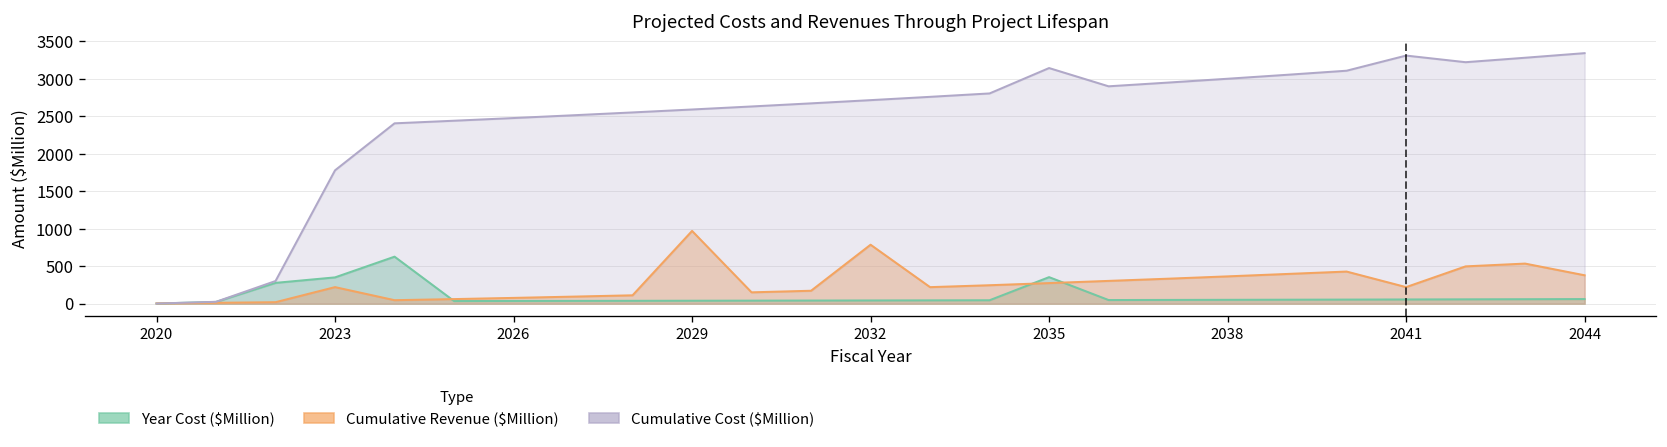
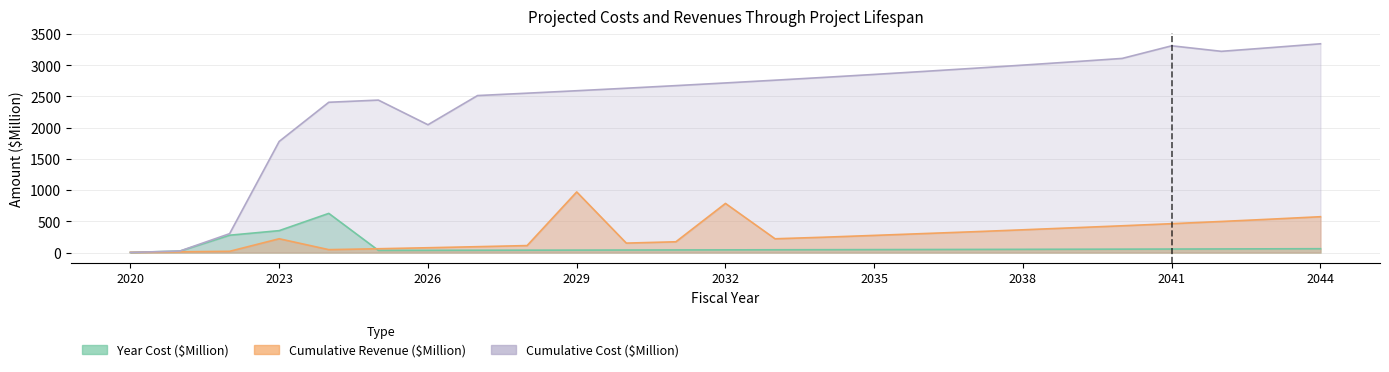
Cumulative Cost ($Million), 2026: 2500 -> 2000
Year Cost ($Million), 2035: 400 -> 0
Cumulative Cost ($Million), 2035: 3100 -> 2900
Cumulative Revenue ($Million), 2041: 200 -> 500
Cumulative Revenue ($Million), 2044: 400 -> 600
